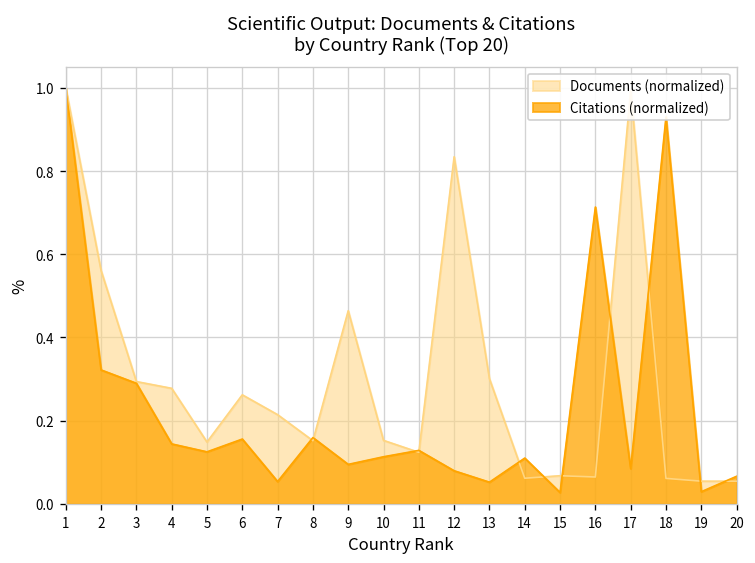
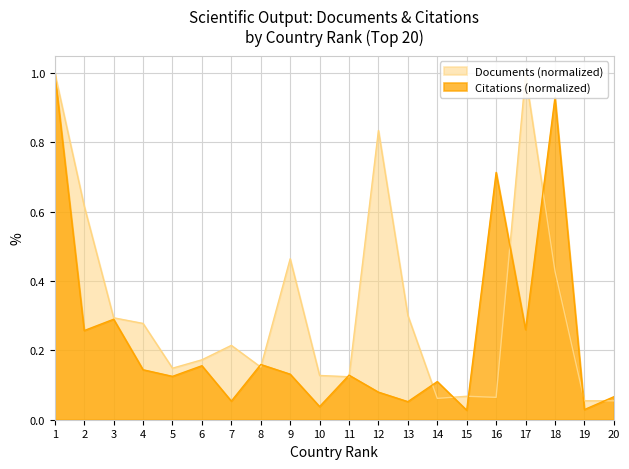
Documents (normalized), 2: 0.56 -> 0.62
Citations (normalized), 2: 0.32 -> 0.26
Documents (normalized), 6: 0.26 -> 0.17
Citations (normalized), 9: 0.09 -> 0.13
Documents (normalized), 10: 0.15 -> 0.13
Citations (normalized), 10: 0.11 -> 0.04
Citations (normalized), 17: 0.08 -> 0.26
Documents (normalized), 18: 0.06 -> 0.43
